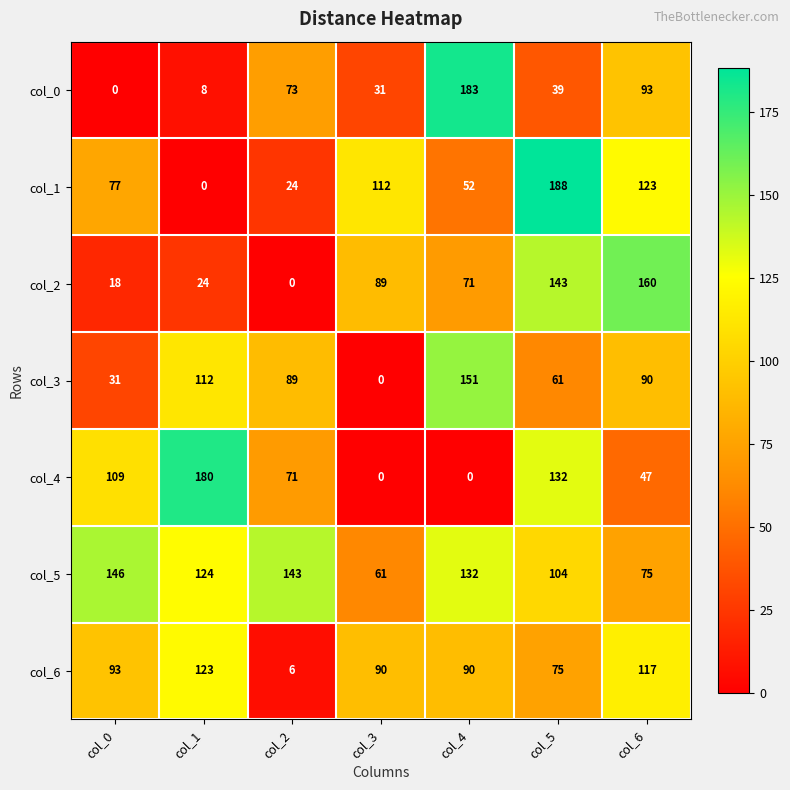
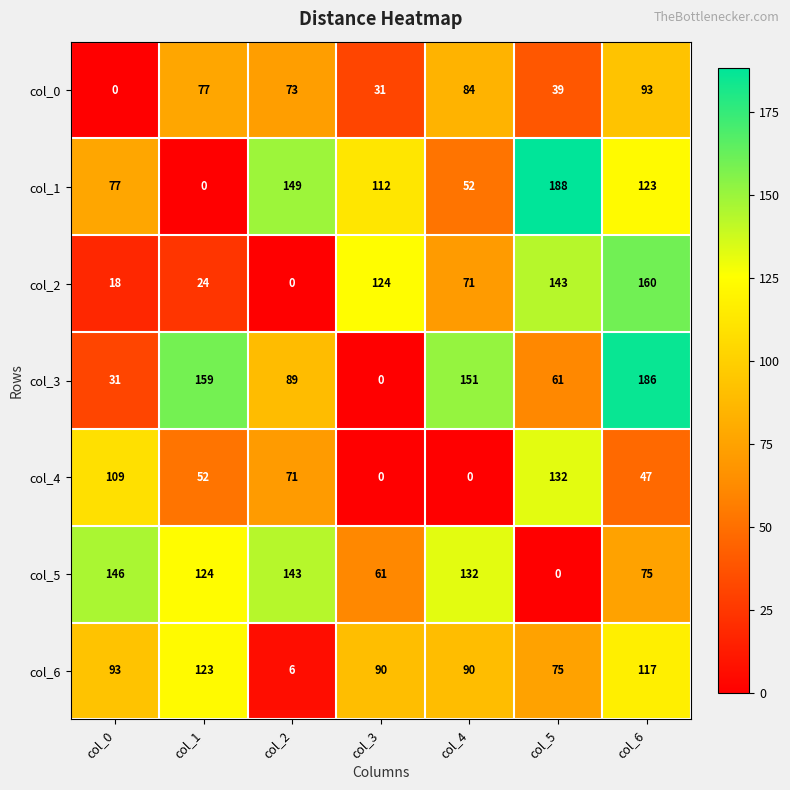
col_0, col_1: 8 -> 77
col_0, col_4: 183 -> 84
col_1, col_2: 24 -> 149
col_2, col_3: 89 -> 124
col_3, col_1: 112 -> 159
col_3, col_6: 90 -> 186
col_4, col_1: 180 -> 52
col_5, col_5: 104 -> 0
